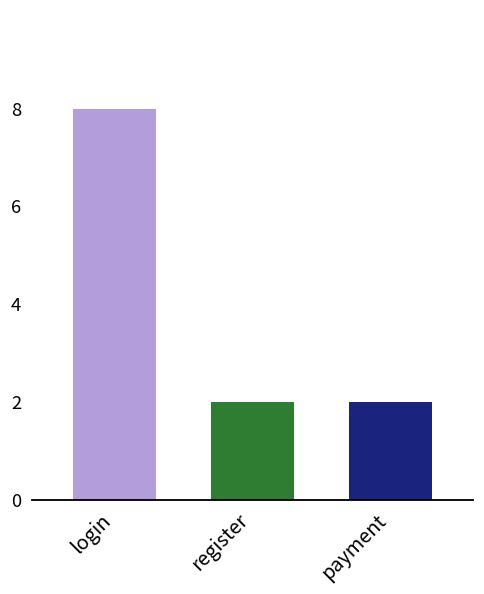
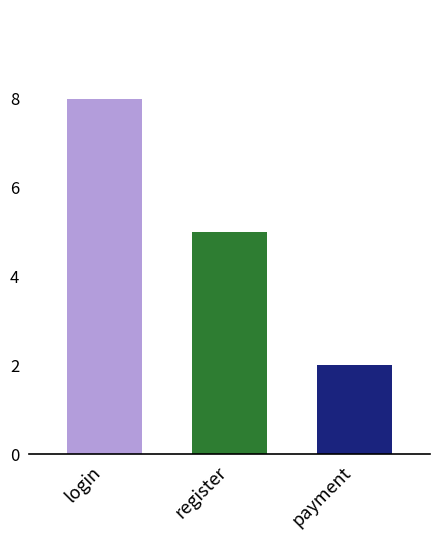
register: 2 -> 5
